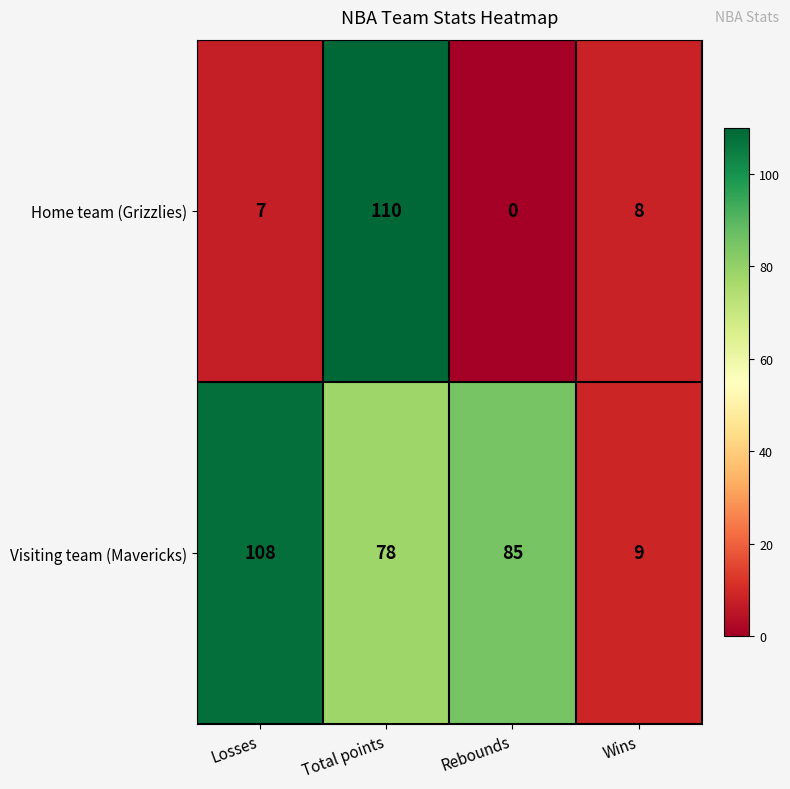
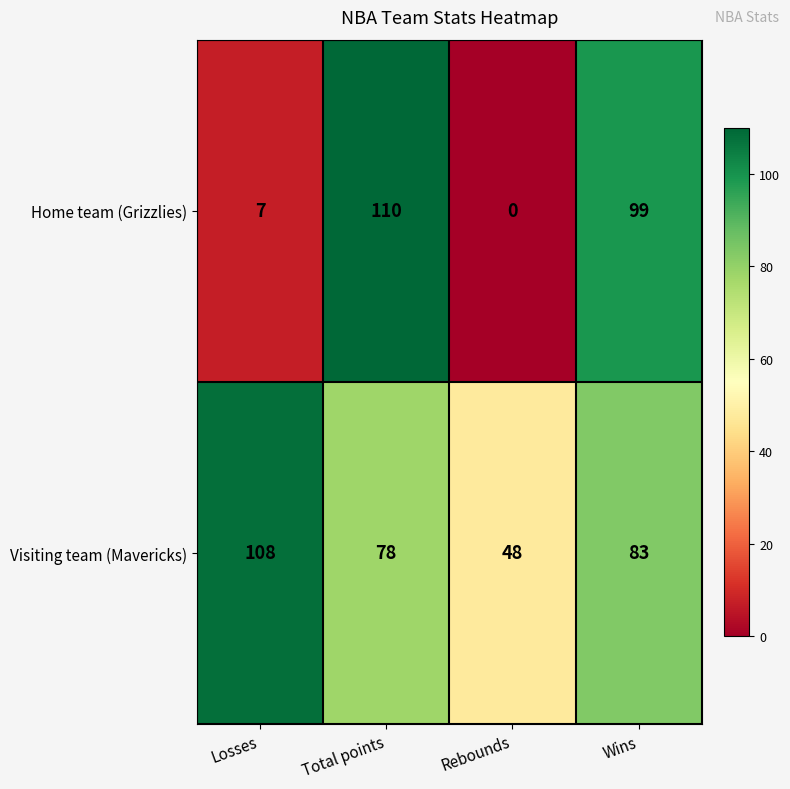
Home team (Grizzlies), Wins: 8 -> 99
Visiting team (Mavericks), Rebounds: 85 -> 48
Visiting team (Mavericks), Wins: 9 -> 83
